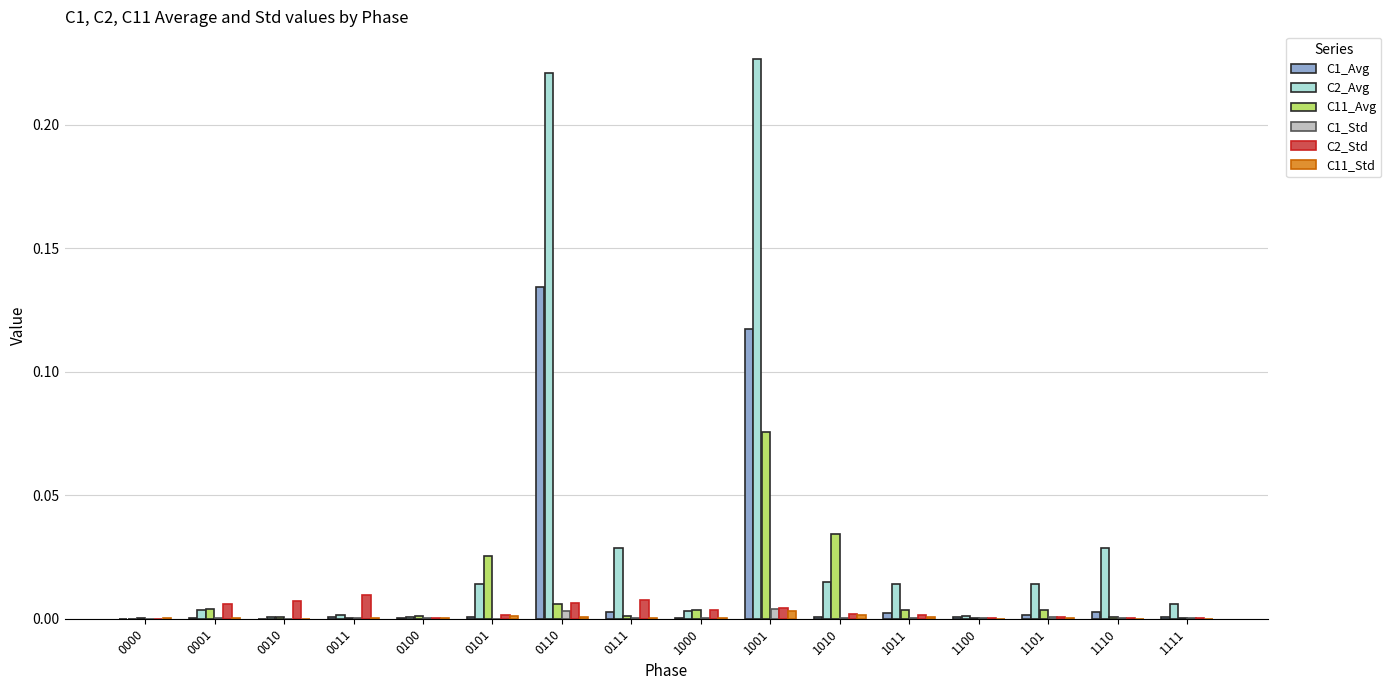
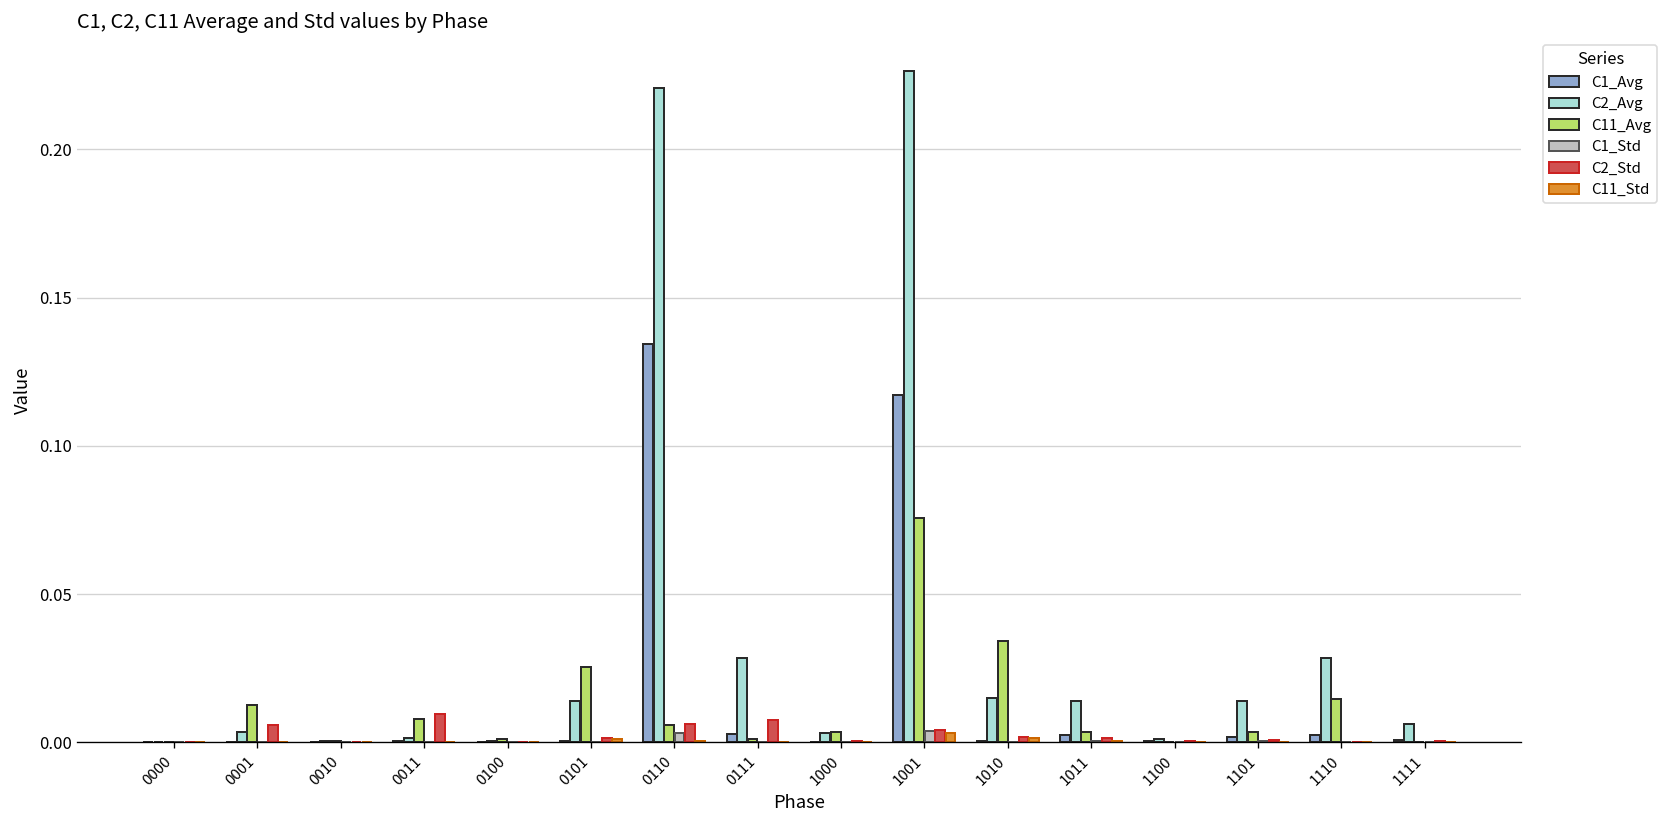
C11_Avg, 0001: 0.004 -> 0.012
C2_Std, 0010: 0.007 -> 0.000
C11_Avg, 0011: 0.000 -> 0.008
C2_Std, 1000: 0.004 -> 0.000
C11_Avg, 1110: 0.001 -> 0.015
